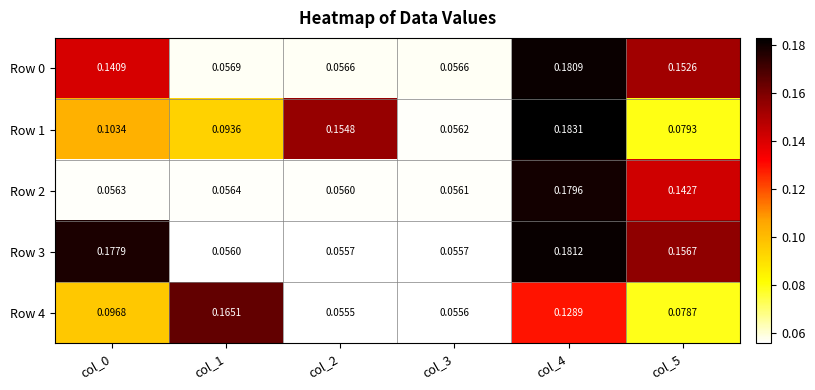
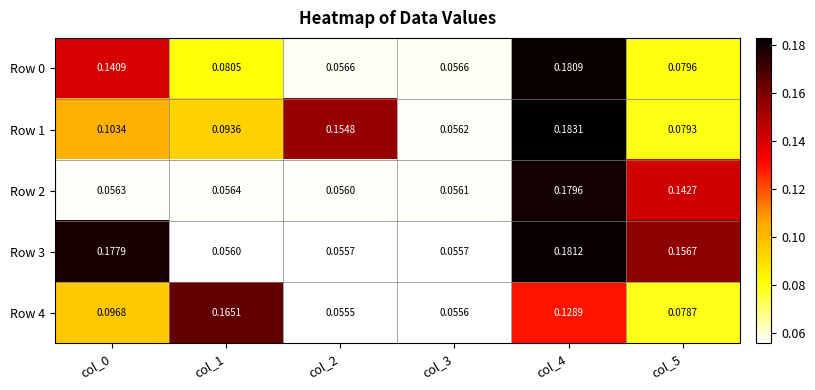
Row 0, col_1: 0.0569 -> 0.0805
Row 0, col_5: 0.1526 -> 0.0796
